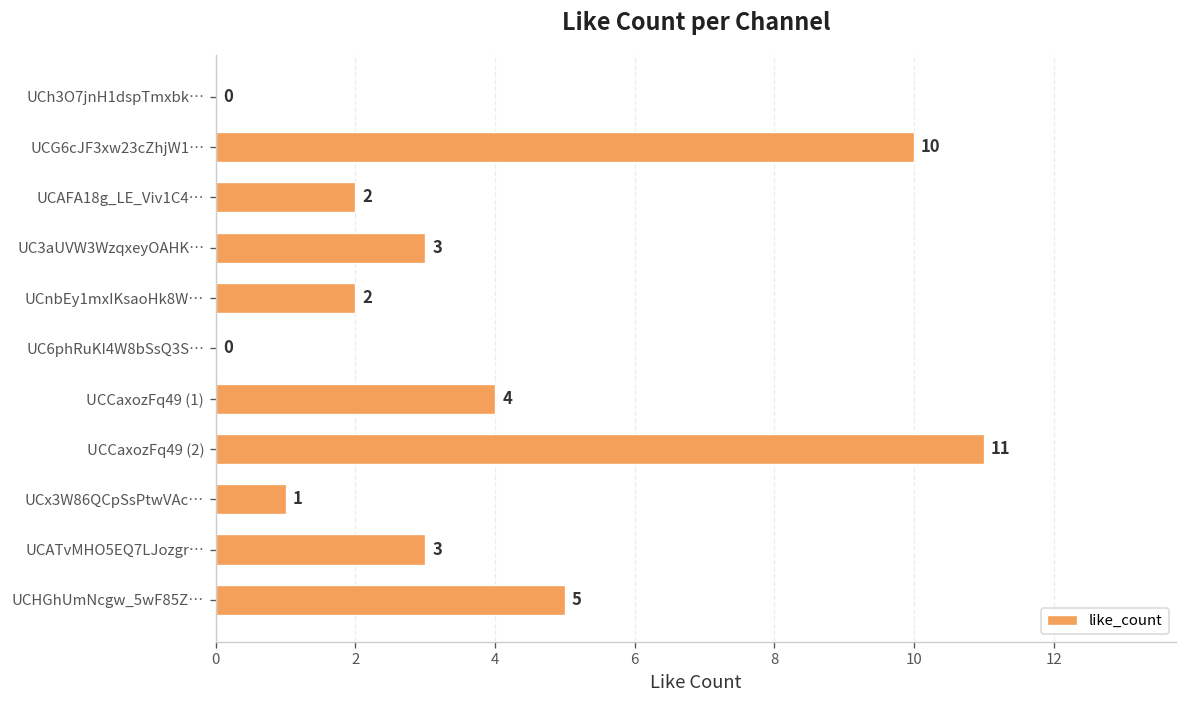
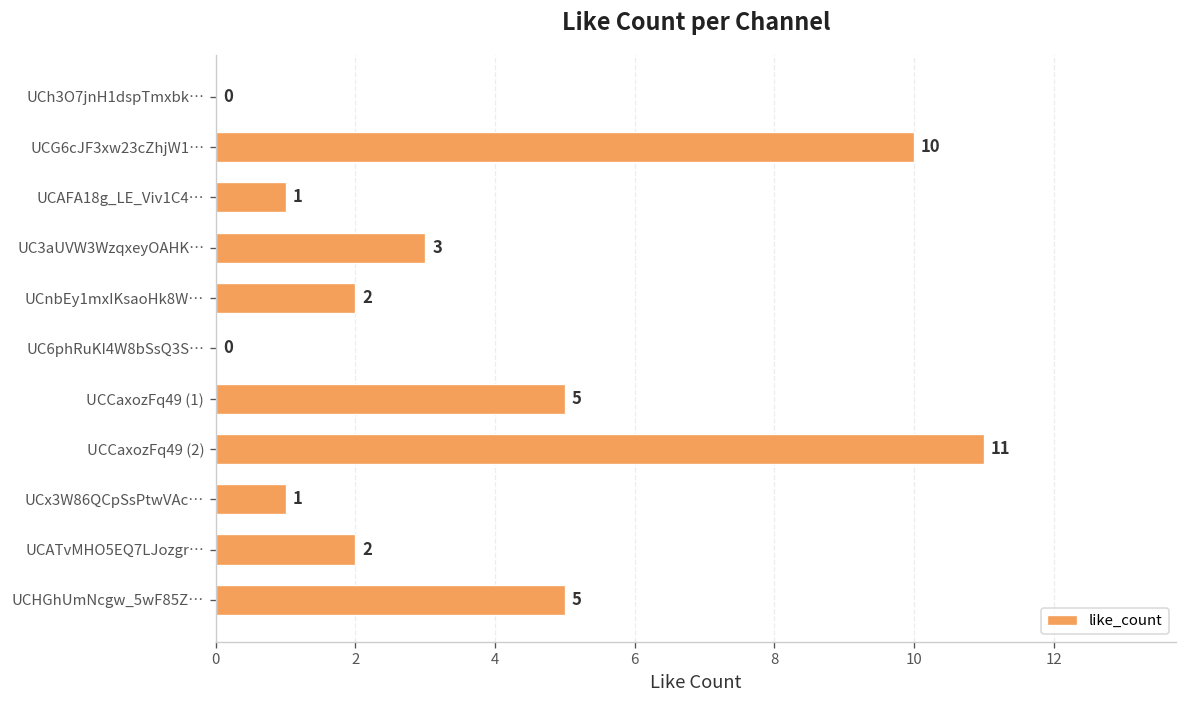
UCAFA18g_LE_Viv1C4…: 2 -> 1
UCCaxozFq49 (1): 4 -> 5
UCATvMHO5EQ7LJozgr…: 3 -> 2
